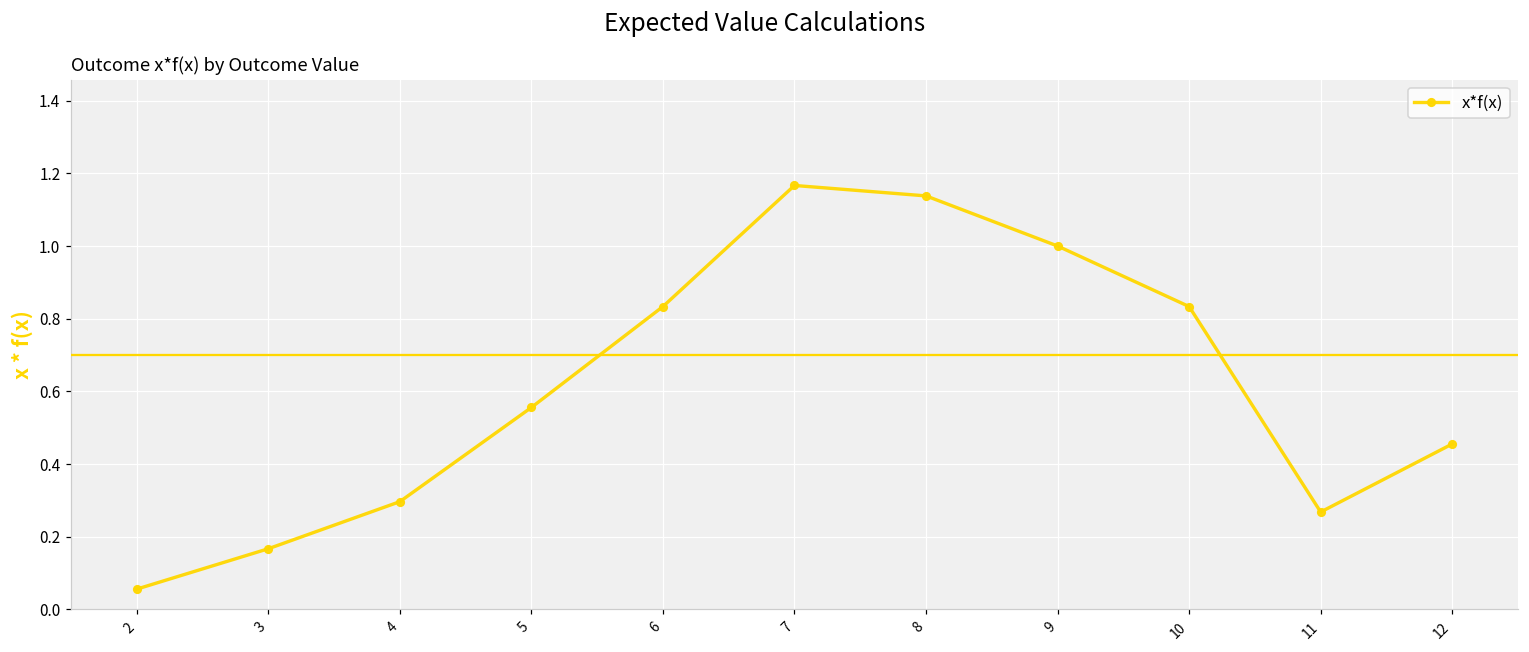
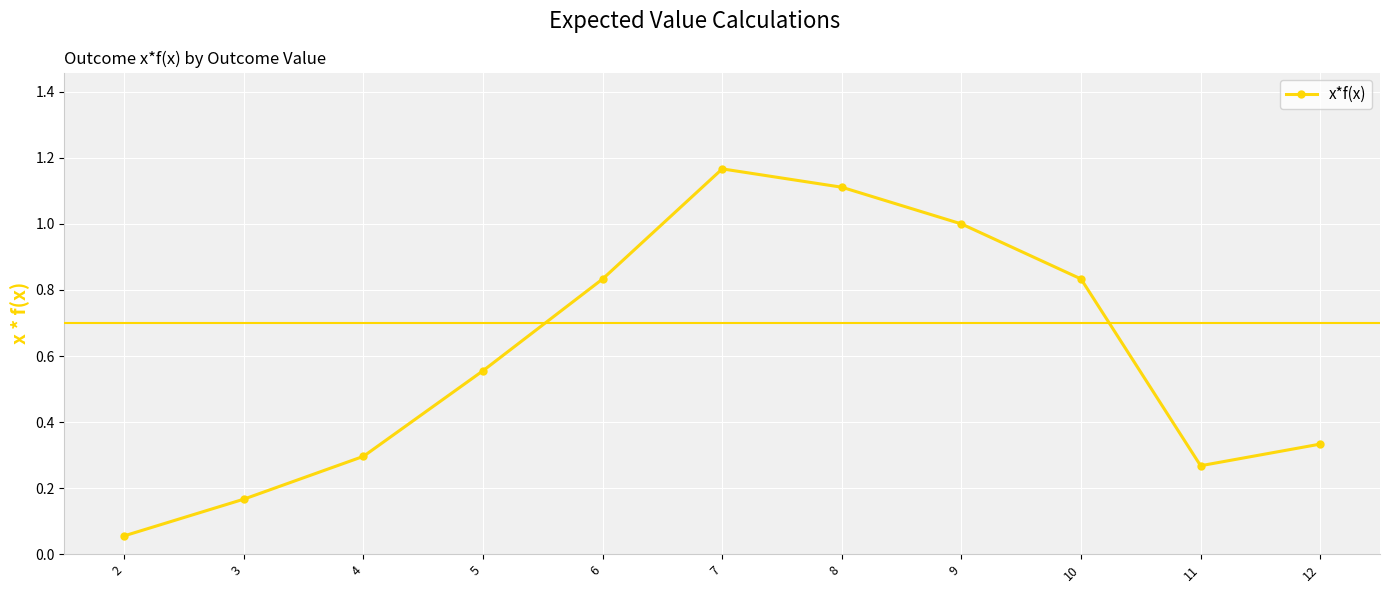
8: 1.14 -> 1.11
12: 0.46 -> 0.33
